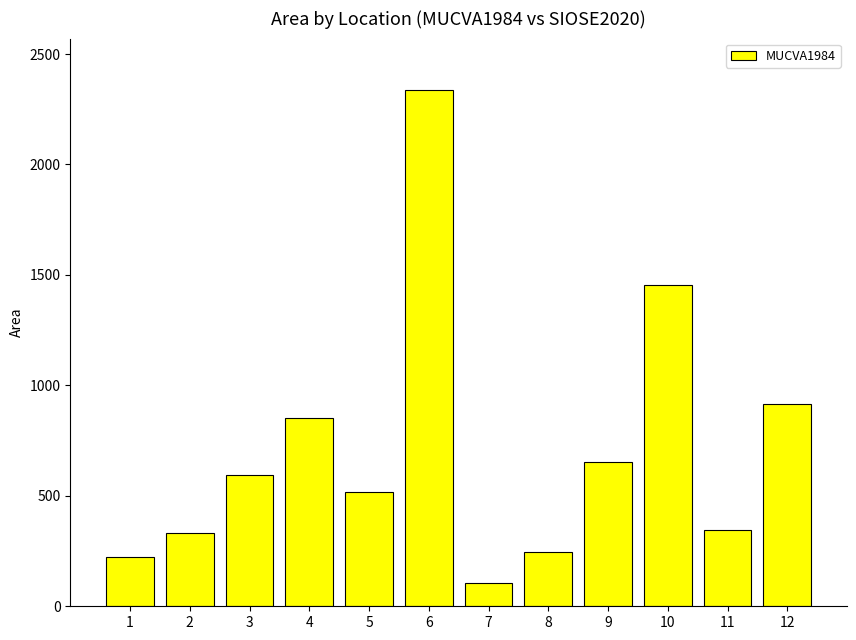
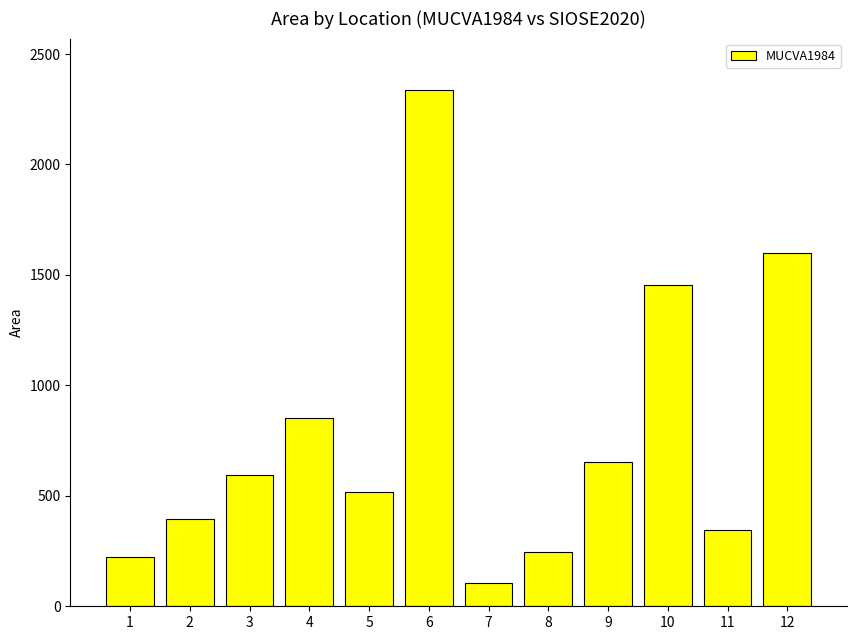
2: 330 -> 400
12: 920 -> 1600
